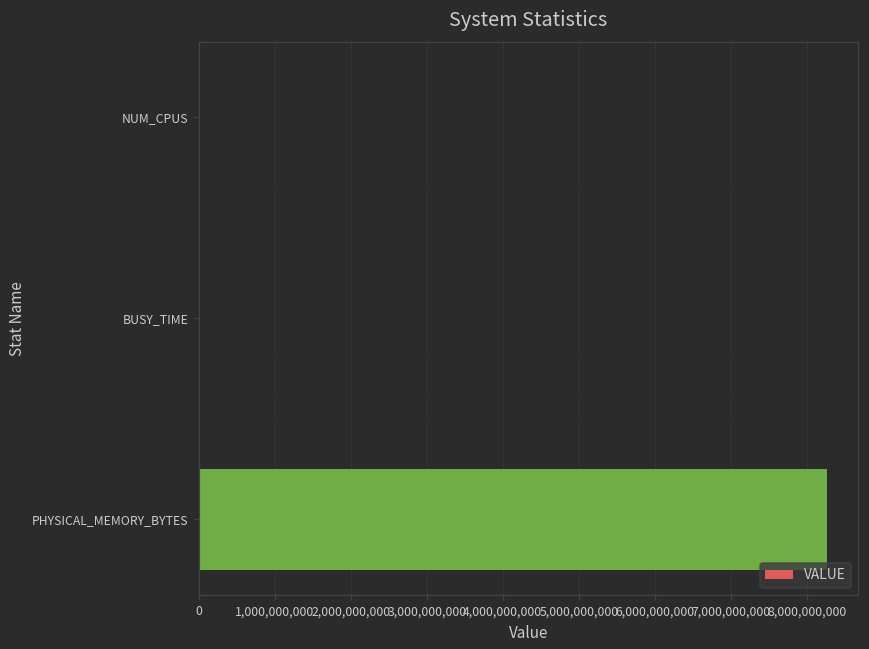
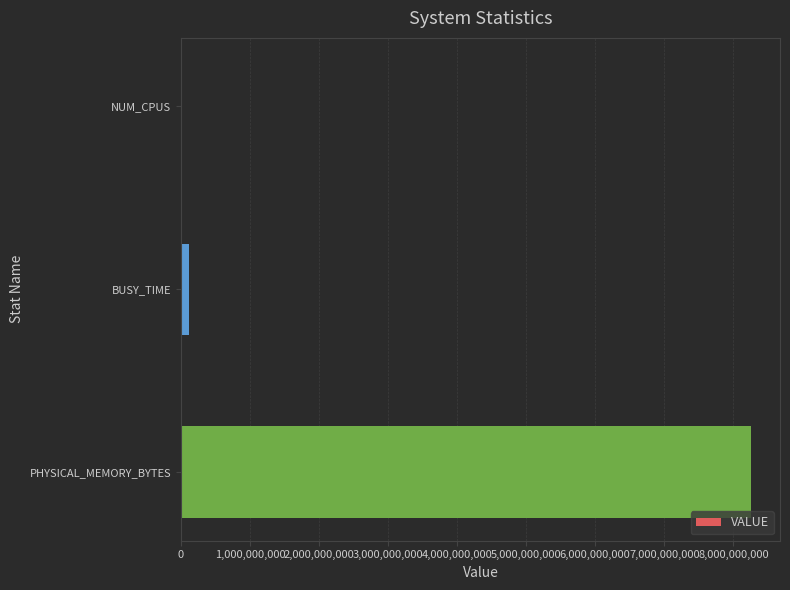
BUSY_TIME: 0 -> 100,000,000
